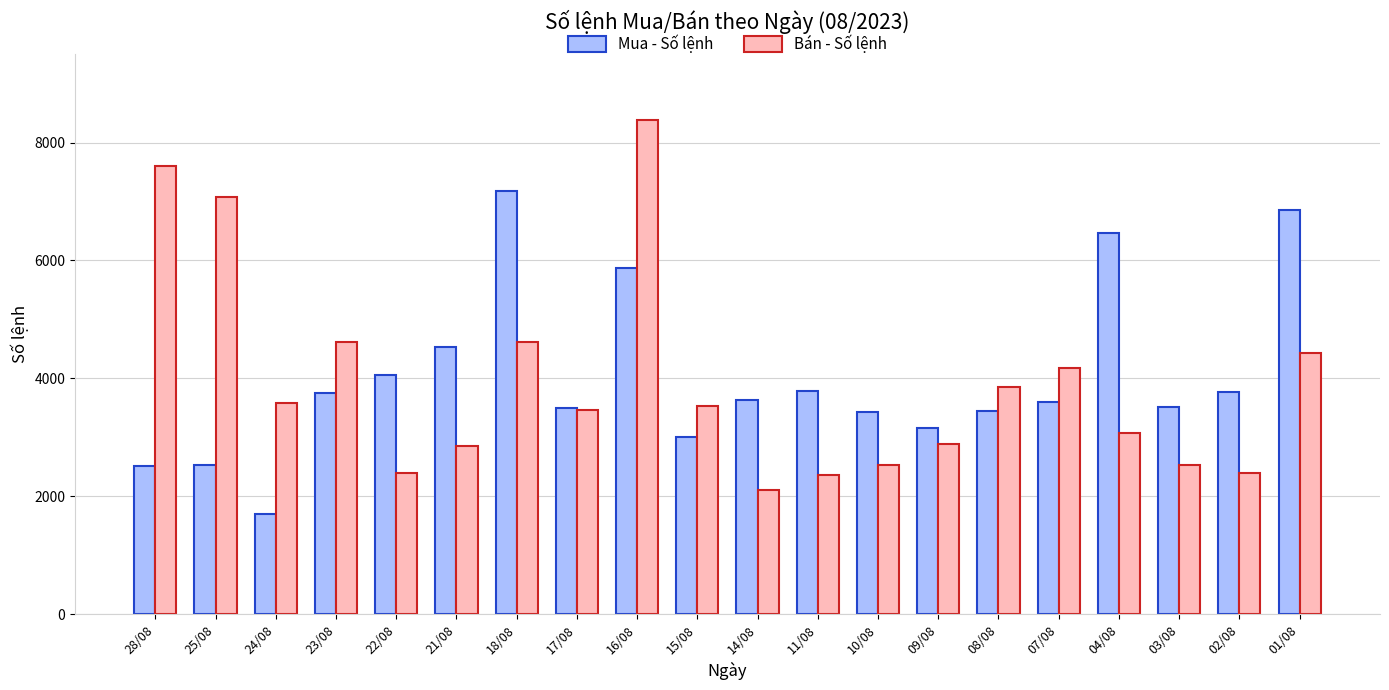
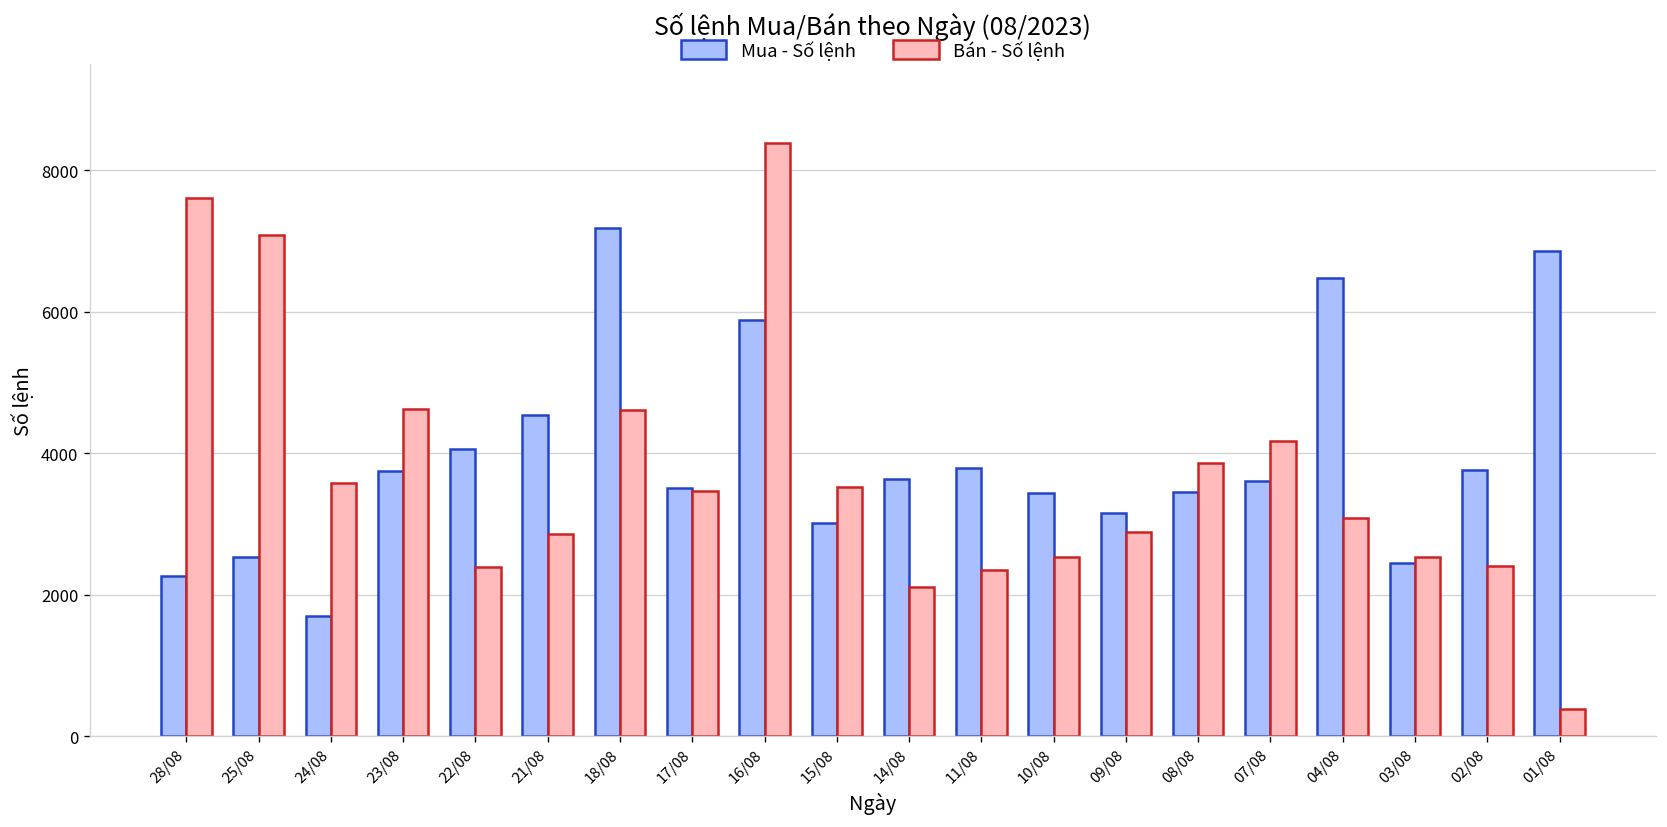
Mua - Số lệnh, 28/08: 2500 -> 2300
Mua - Số lệnh, 03/08: 3500 -> 2500
Bán - Số lệnh, 01/08: 4400 -> 400
